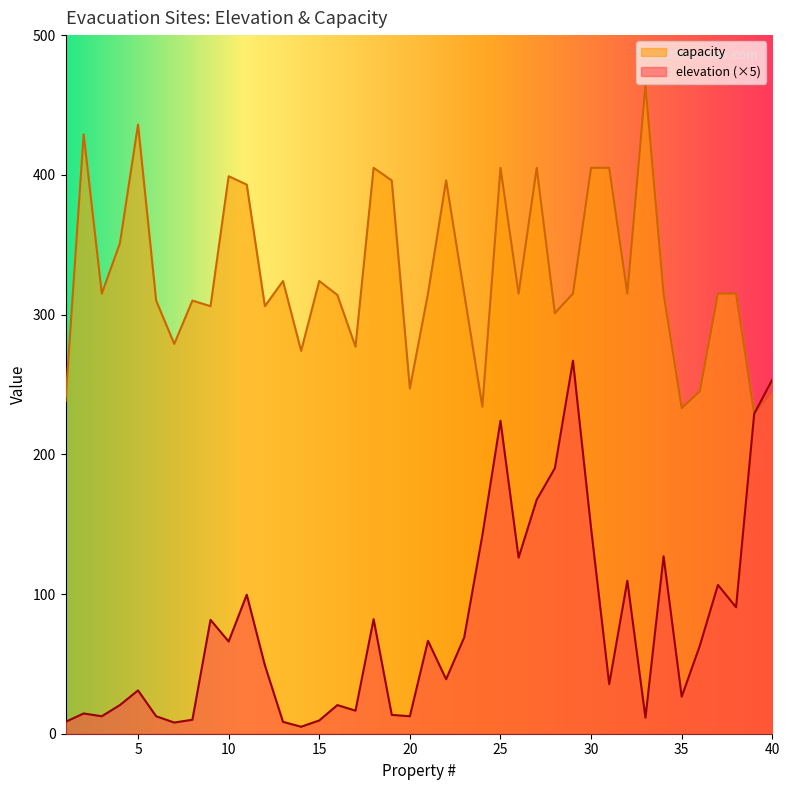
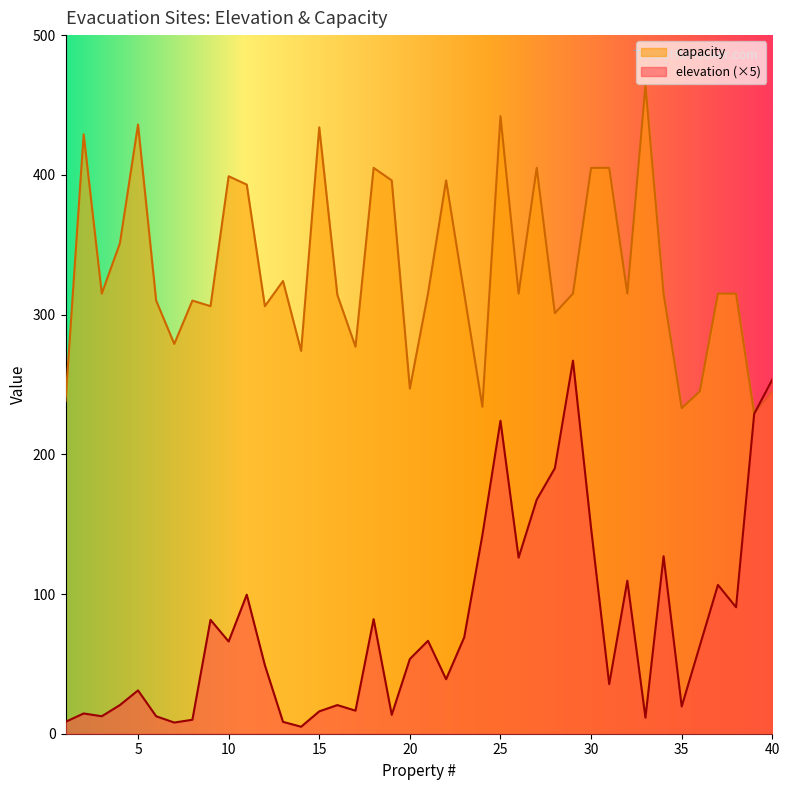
capacity, 15: 324 -> 434
elevation (×5), 15: 10 -> 16
elevation (×5), 20: 13 -> 54
capacity, 25: 405 -> 442
elevation (×5), 35: 27 -> 20
